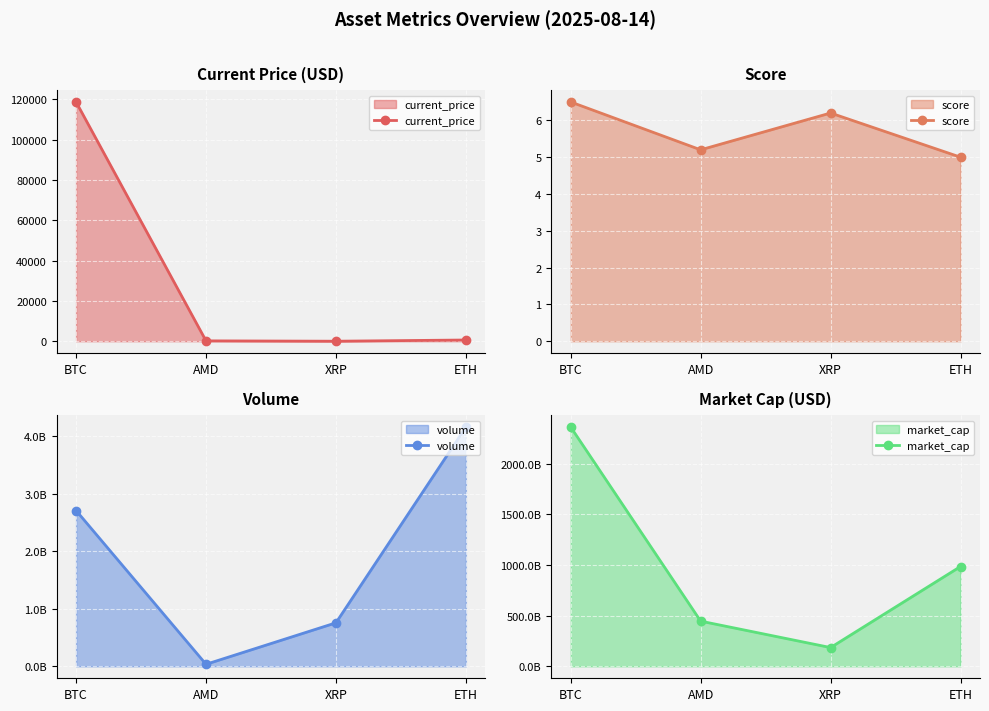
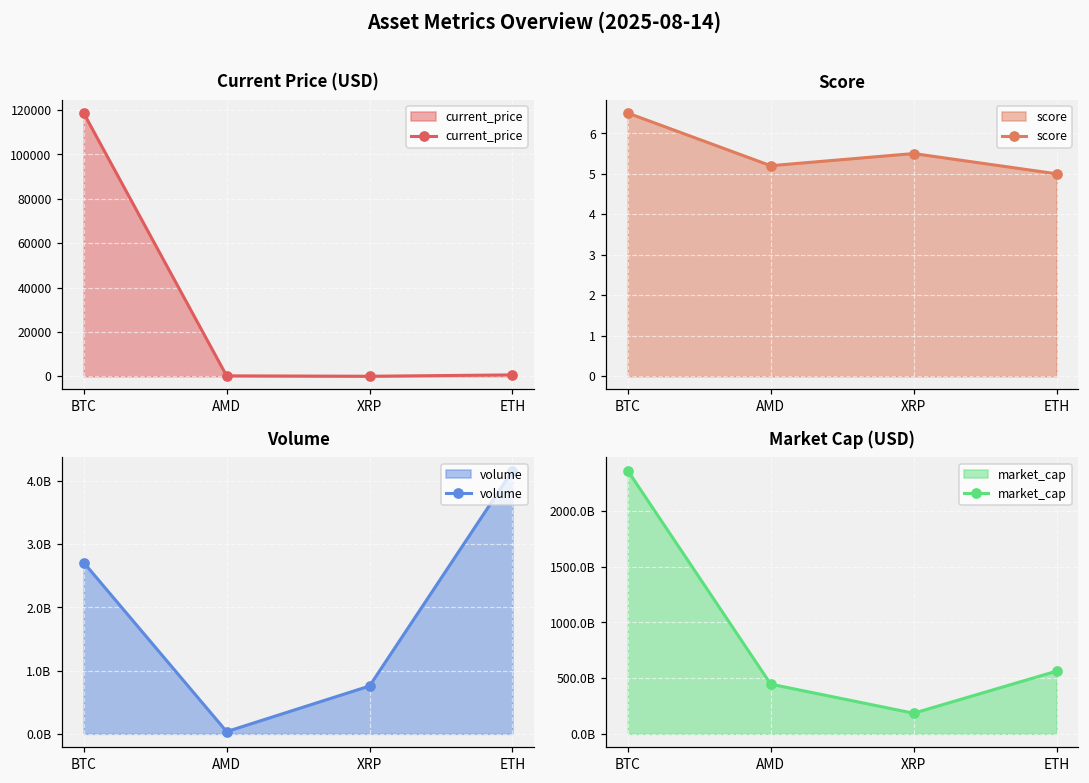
Score, XRP: 6.2 -> 5.5
Market Cap (USD), ETH: 990000000000 -> 560000000000
